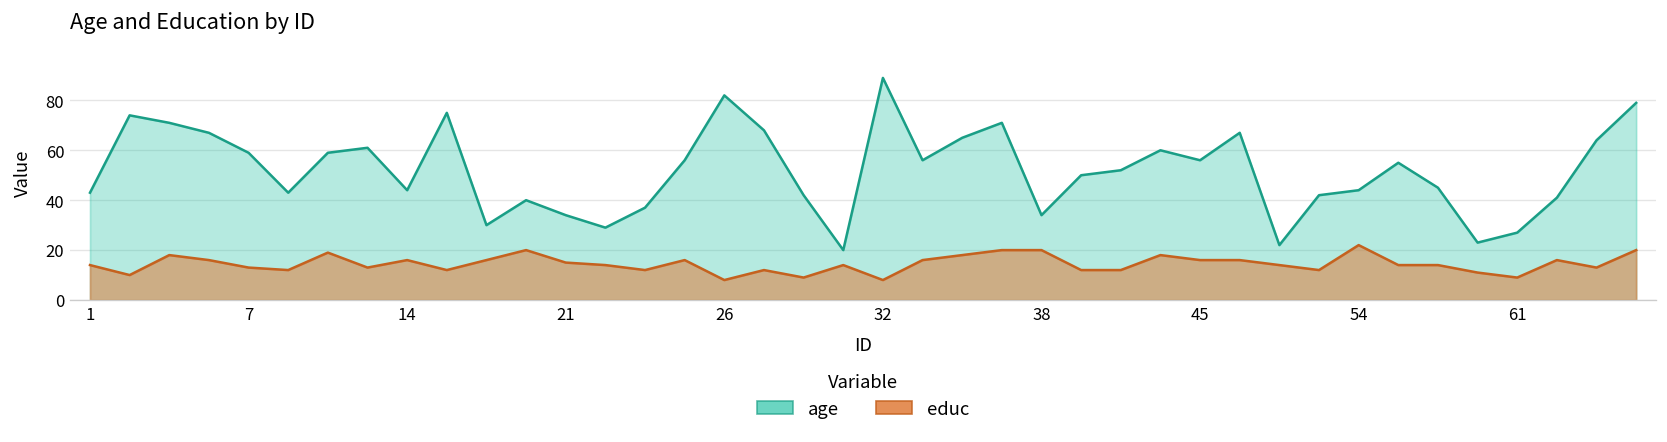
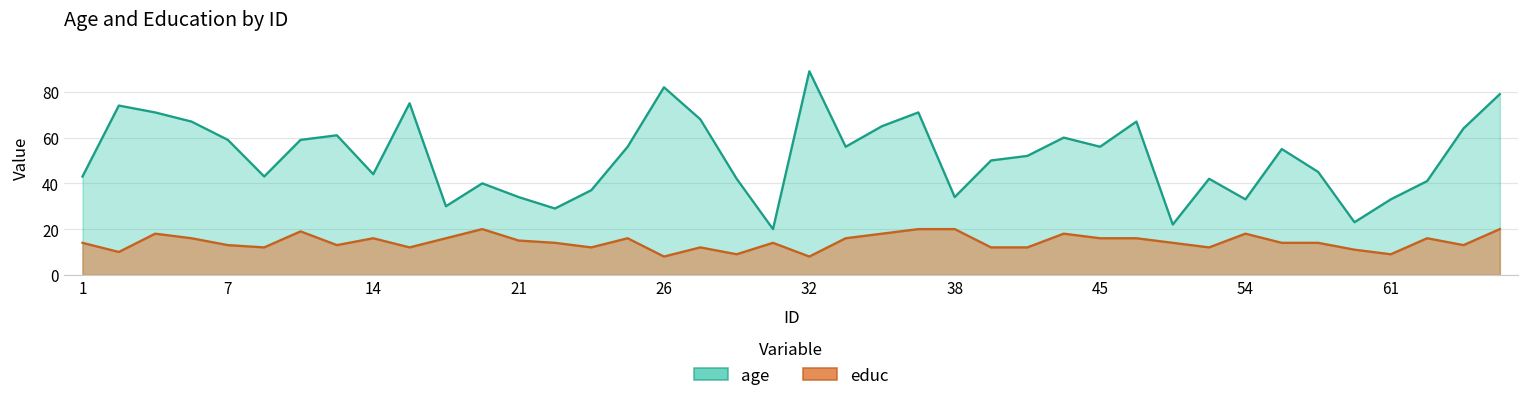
age, 54: 44 -> 33
educ, 54: 22 -> 18
age, 61: 27 -> 33
